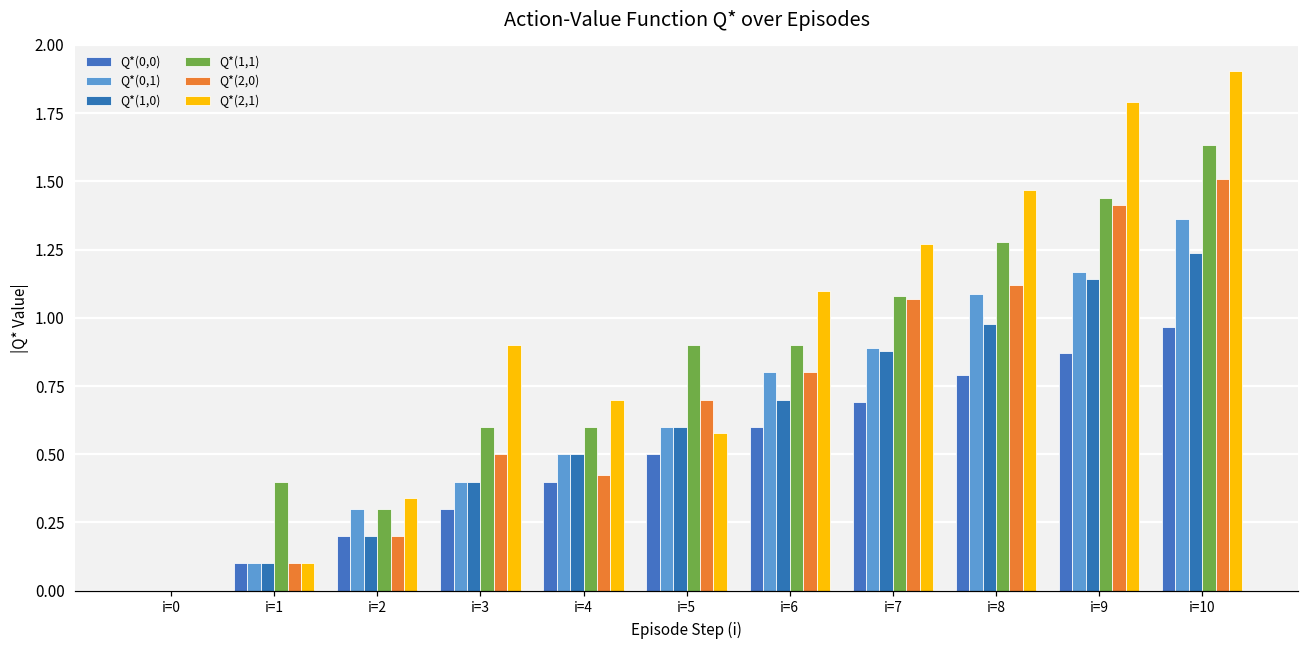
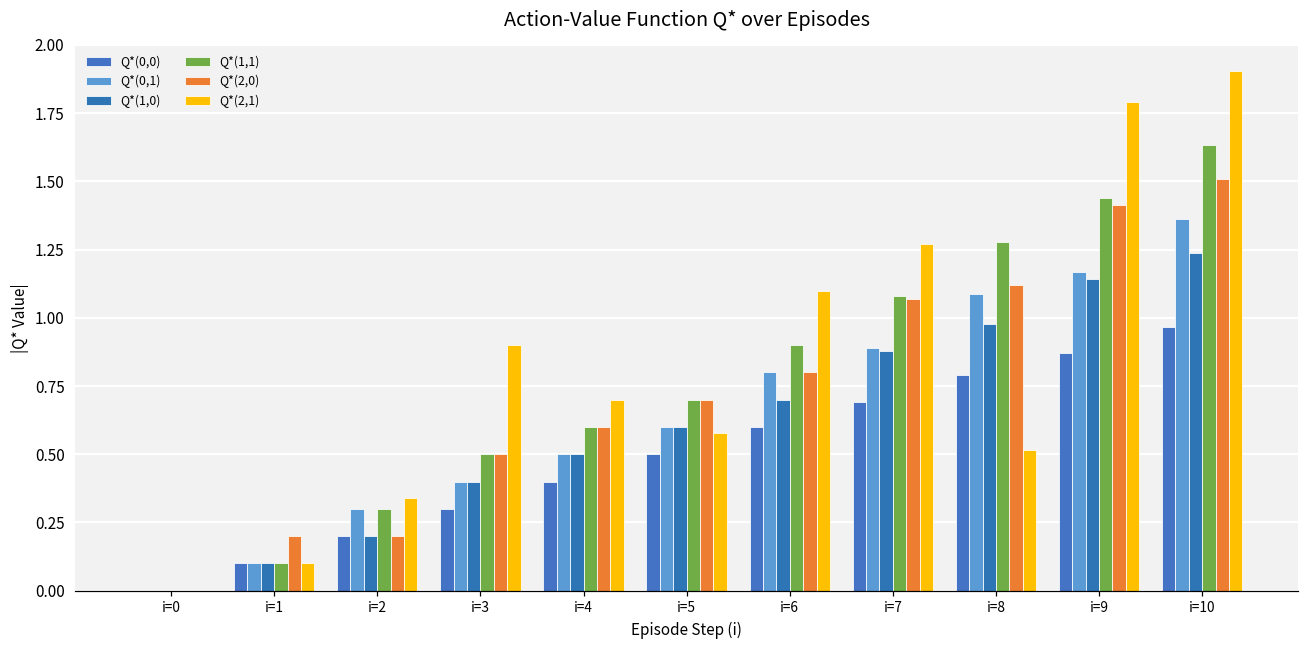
Q*(1,1), i=1: 0.40 -> 0.10
Q*(2,0), i=1: 0.10 -> 0.20
Q*(1,1), i=3: 0.60 -> 0.50
Q*(2,0), i=4: 0.42 -> 0.60
Q*(1,1), i=5: 0.90 -> 0.70
Q*(2,1), i=8: 1.47 -> 0.51
